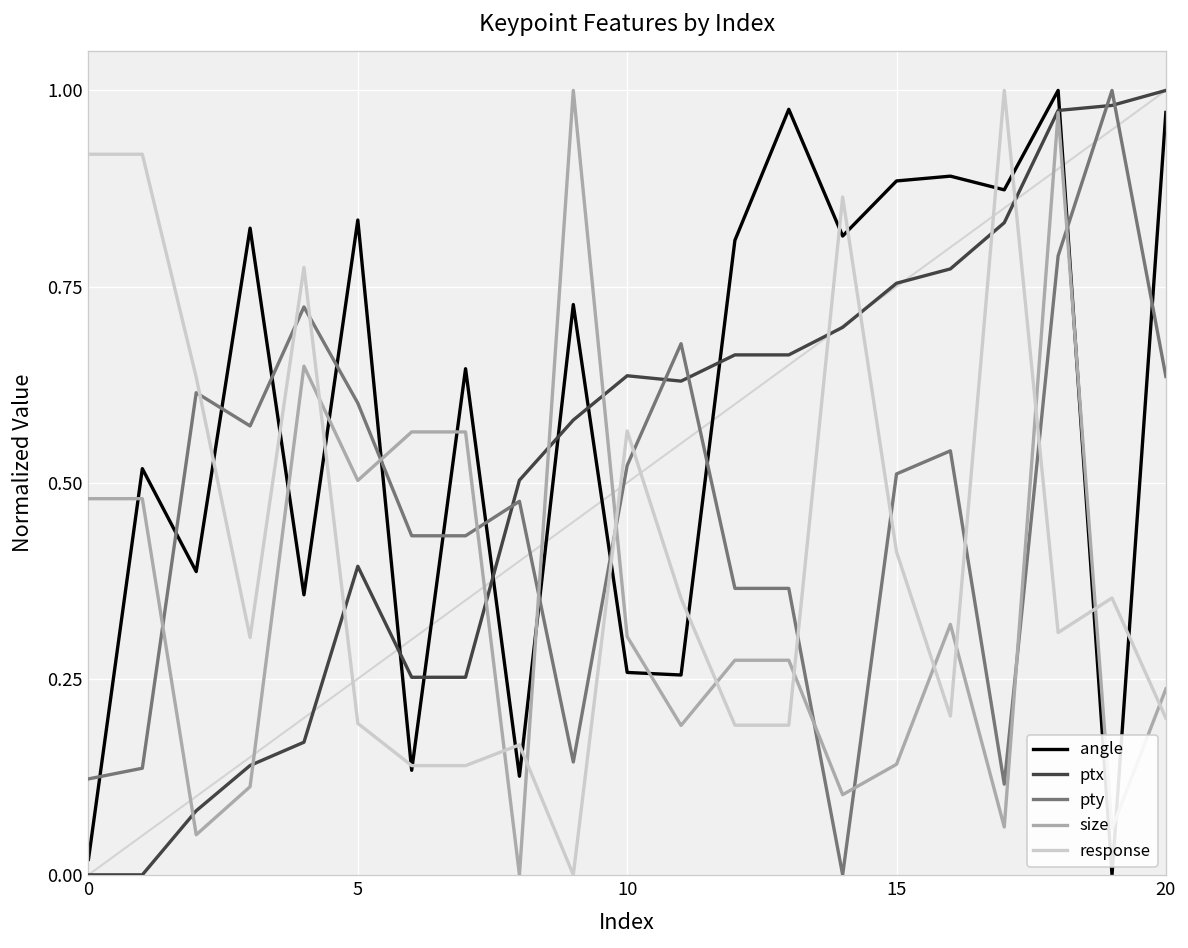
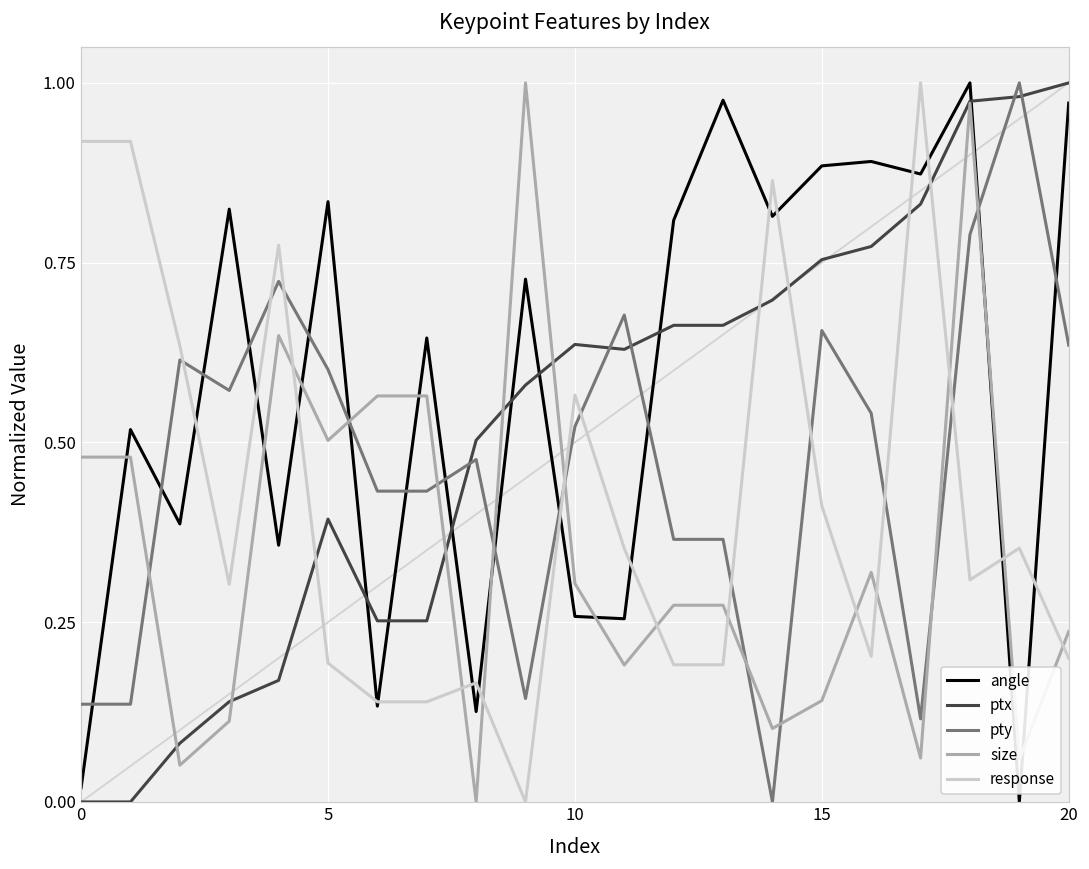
pty, 0: 0.12 -> 0.14
pty, 15: 0.51 -> 0.66
